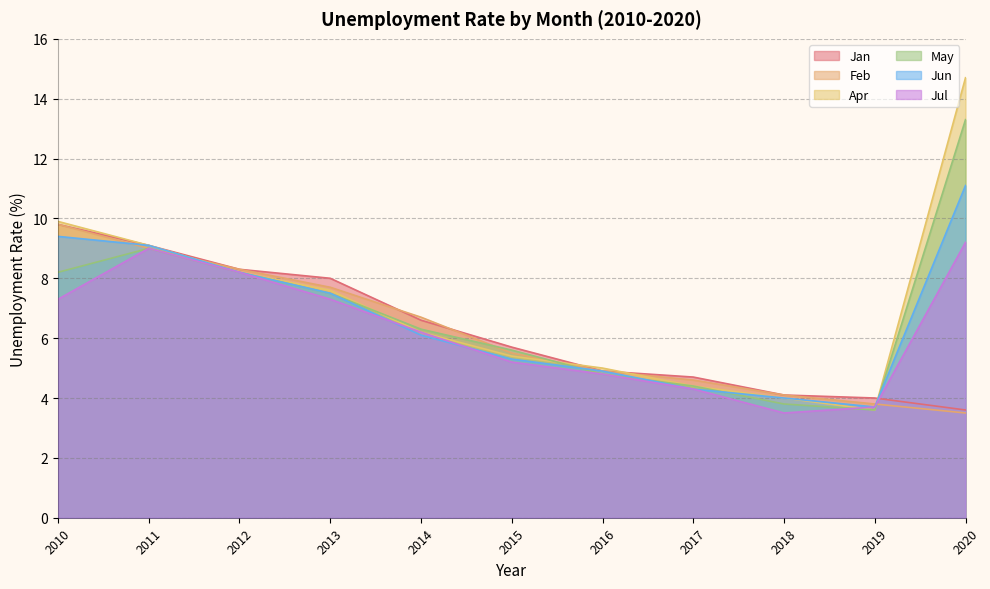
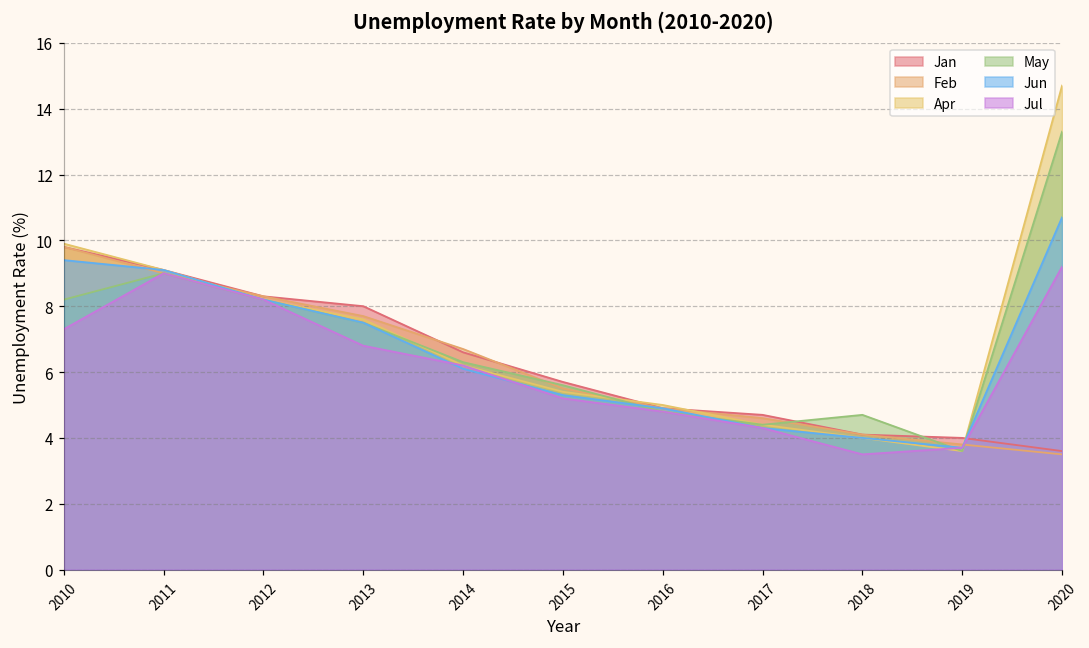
Jul, 2013: 7.3 -> 6.8
May, 2018: 3.8 -> 4.7
Jun, 2020: 11.1 -> 10.7
